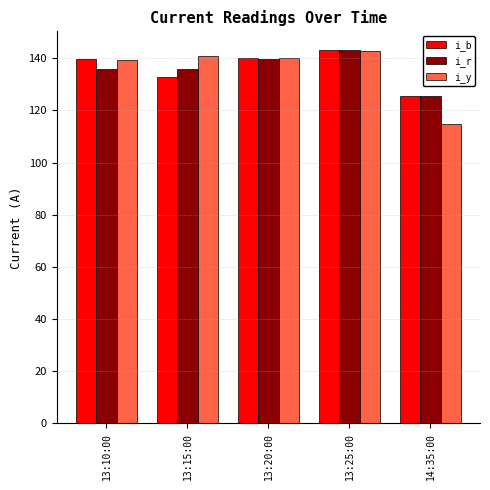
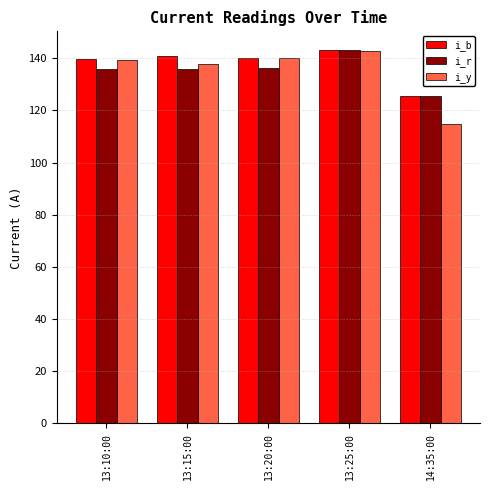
i_b, 13:15:00: 133 -> 141
i_y, 13:15:00: 141 -> 138
i_r, 13:20:00: 140 -> 136
